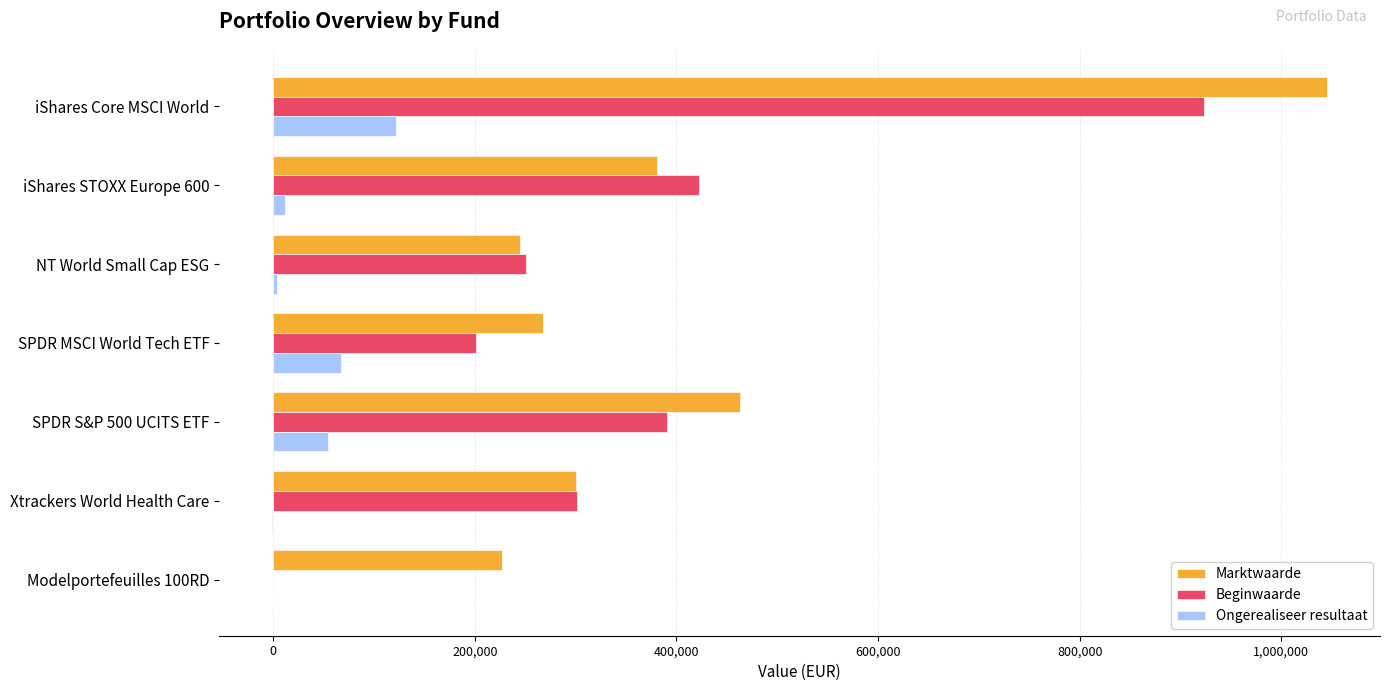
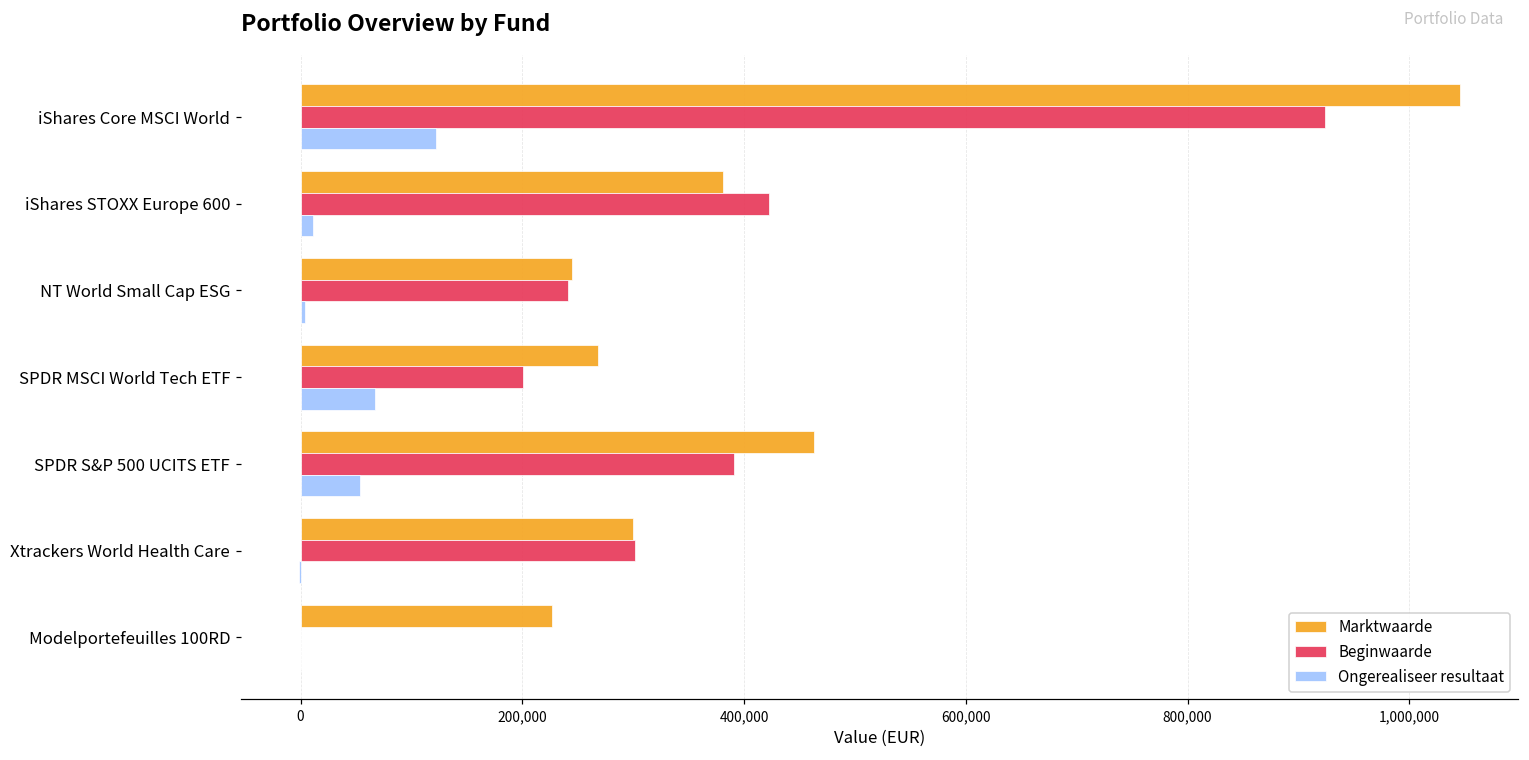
Beginwaarde, NT World Small Cap ESG: 250,000 -> 241,000
